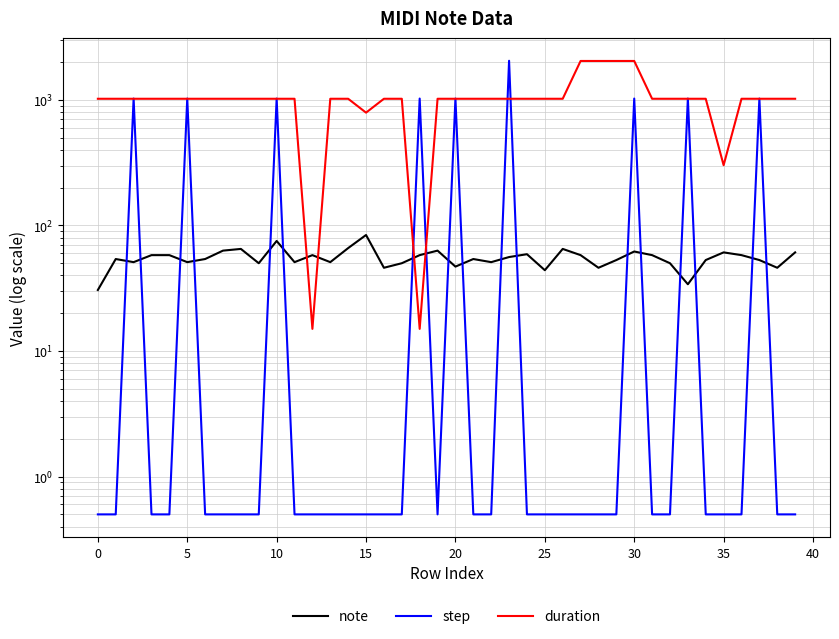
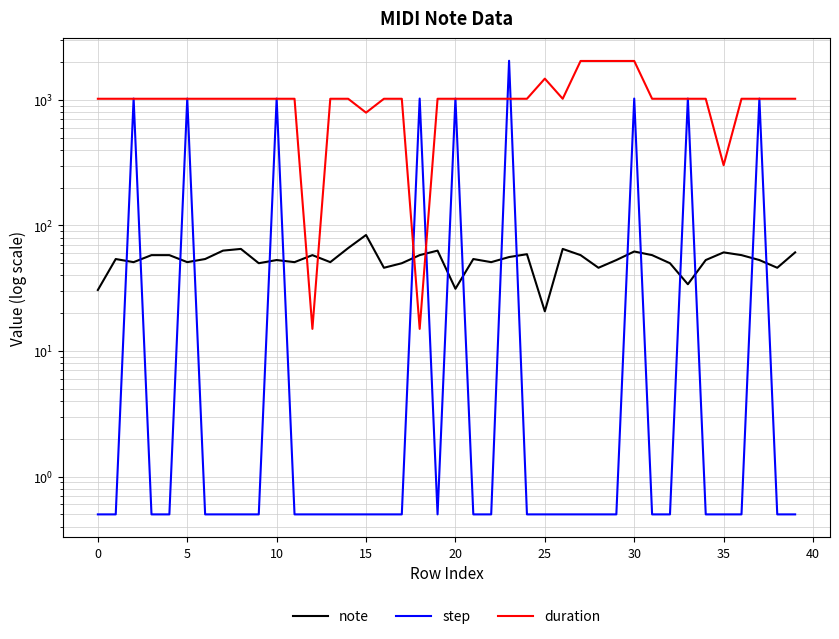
note, 10: 80 -> 53
note, 20: 47 -> 31
note, 25: 44 -> 21
duration, 25: 1000 -> 1500
